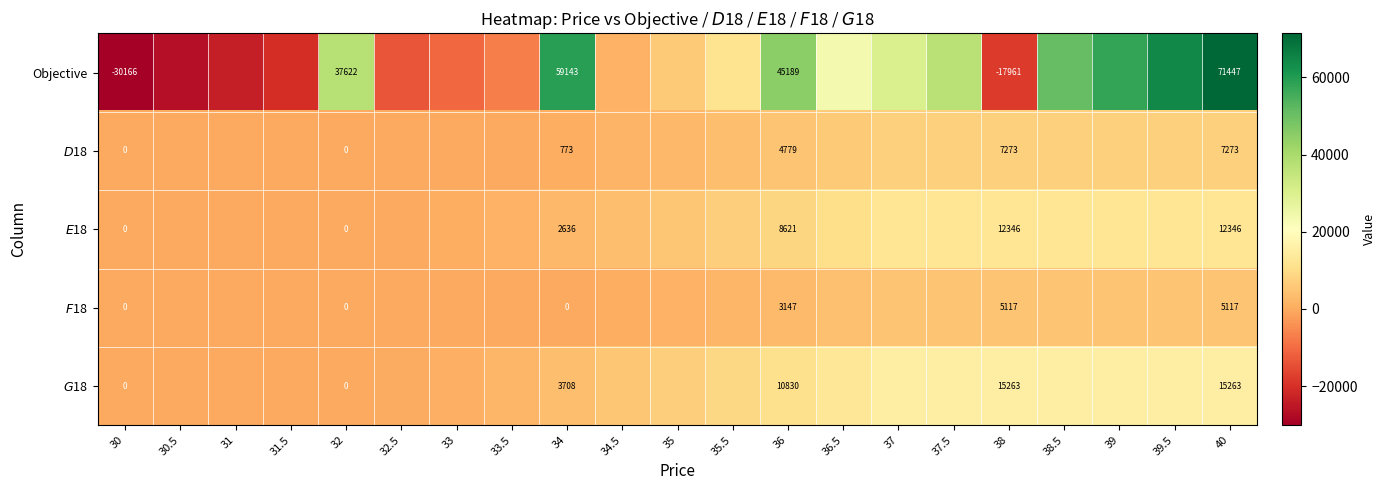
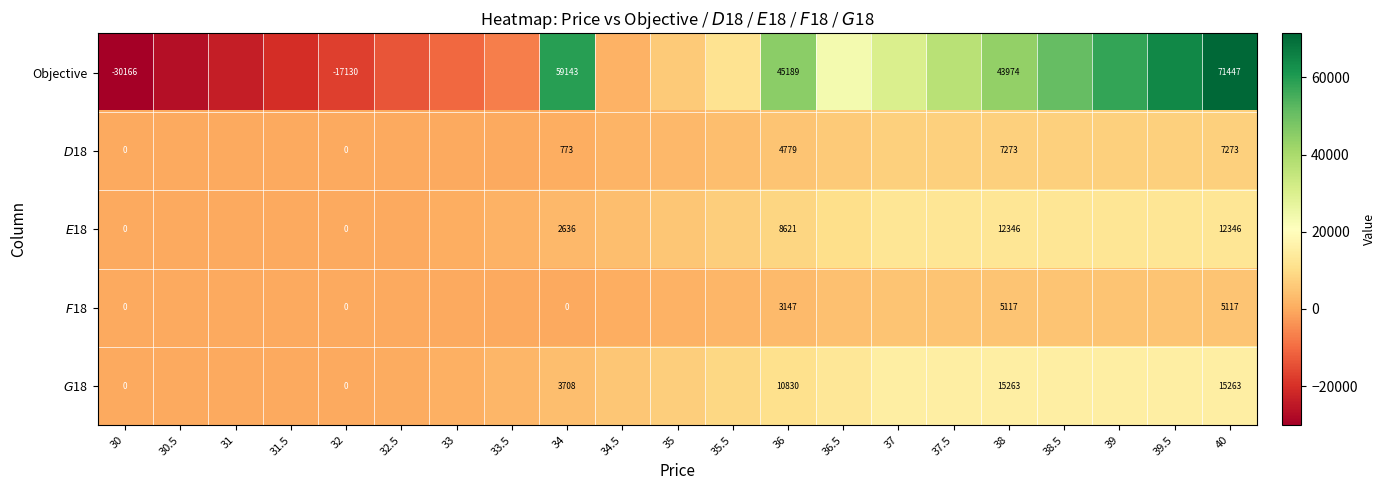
Objective, 32: 37622 -> -17130
Objective, 38: -17961 -> 43974
